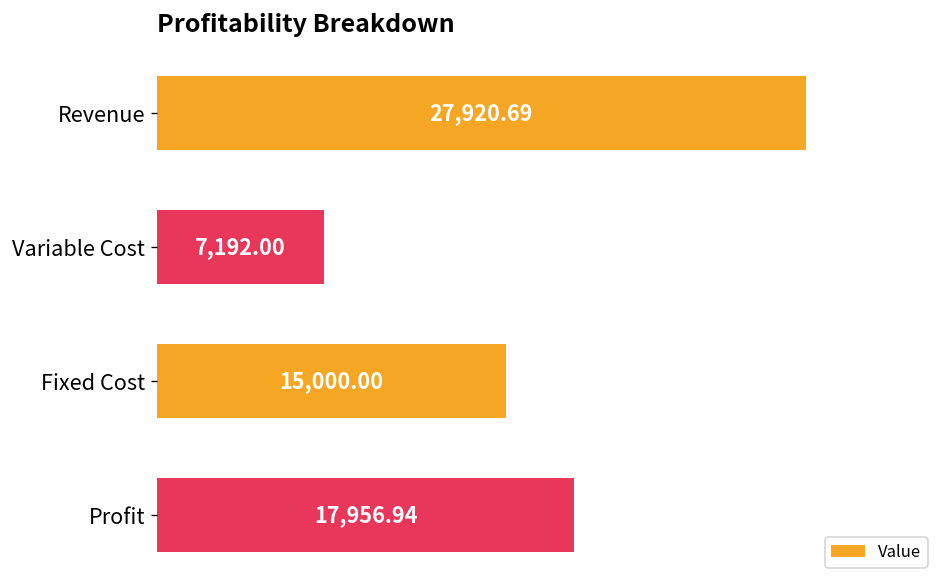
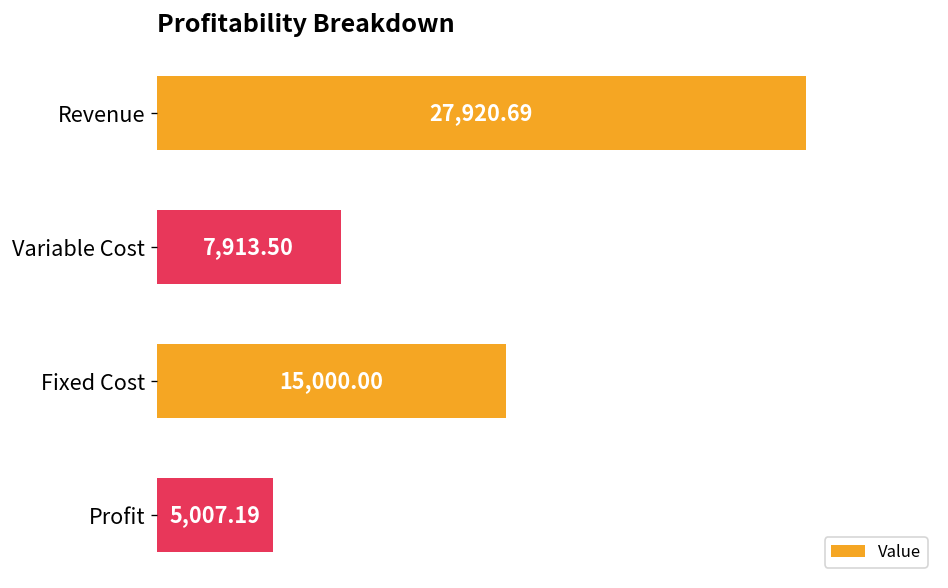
Variable Cost: 7,192.00 -> 7,913.50
Profit: 17,956.94 -> 5,007.19
